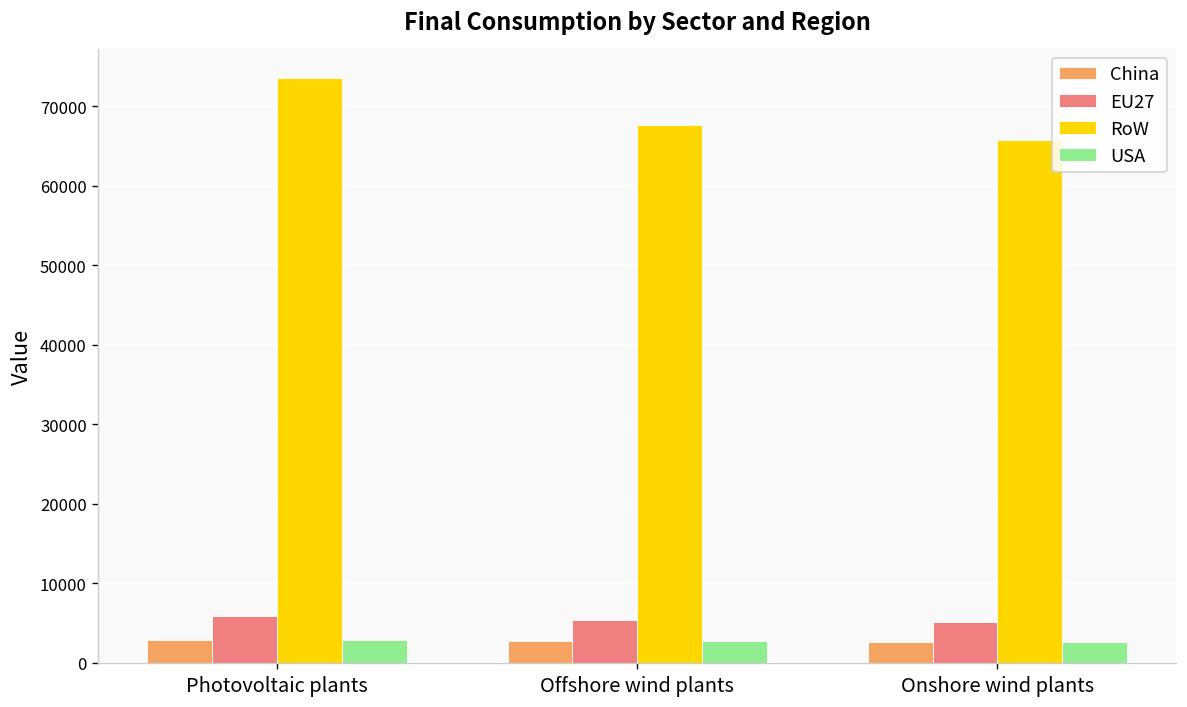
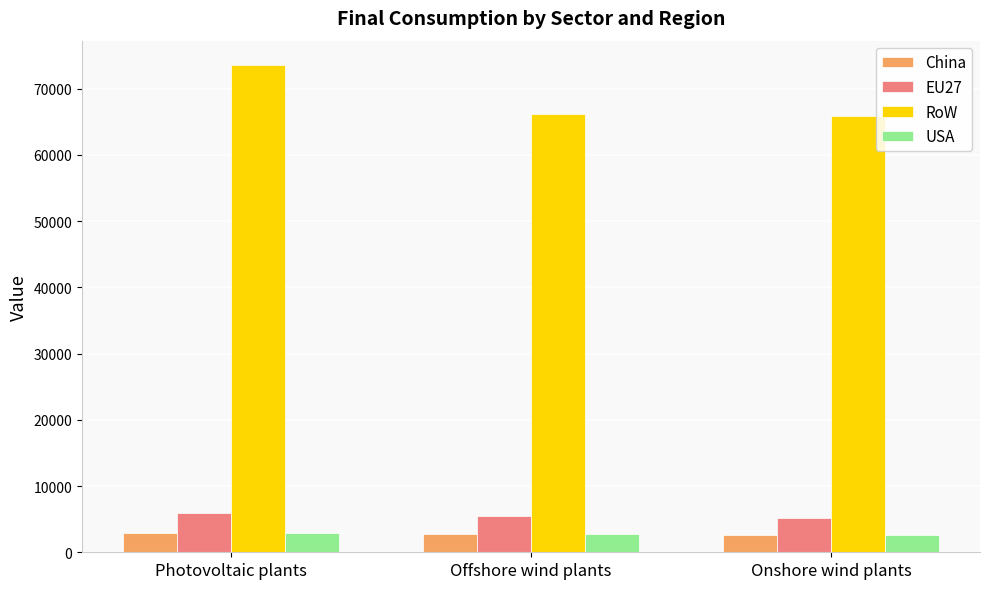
RoW, Offshore wind plants: 68000 -> 66000
